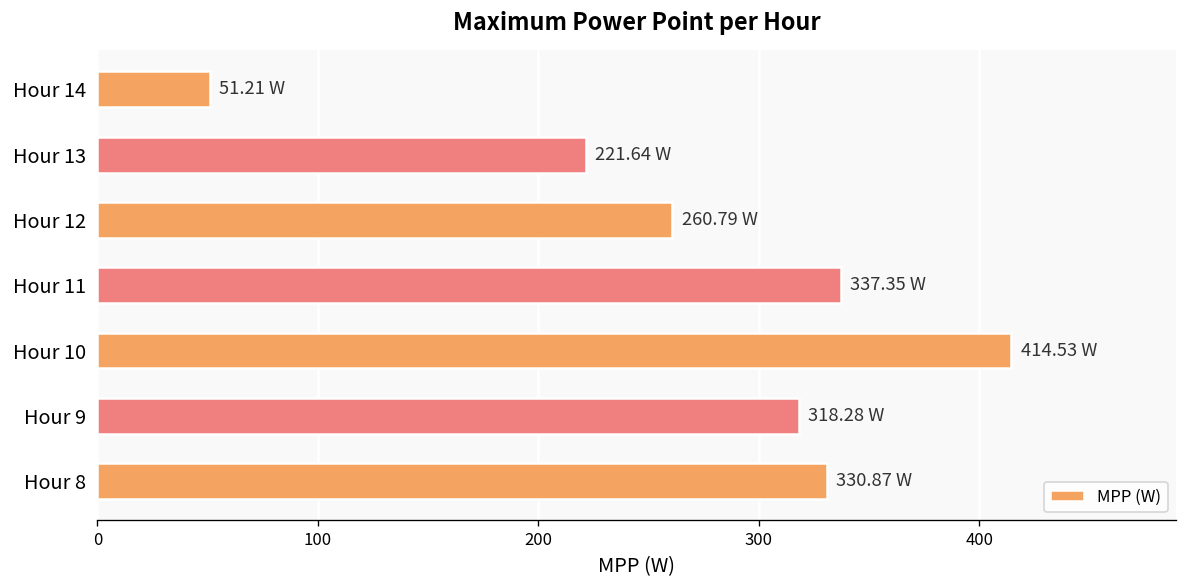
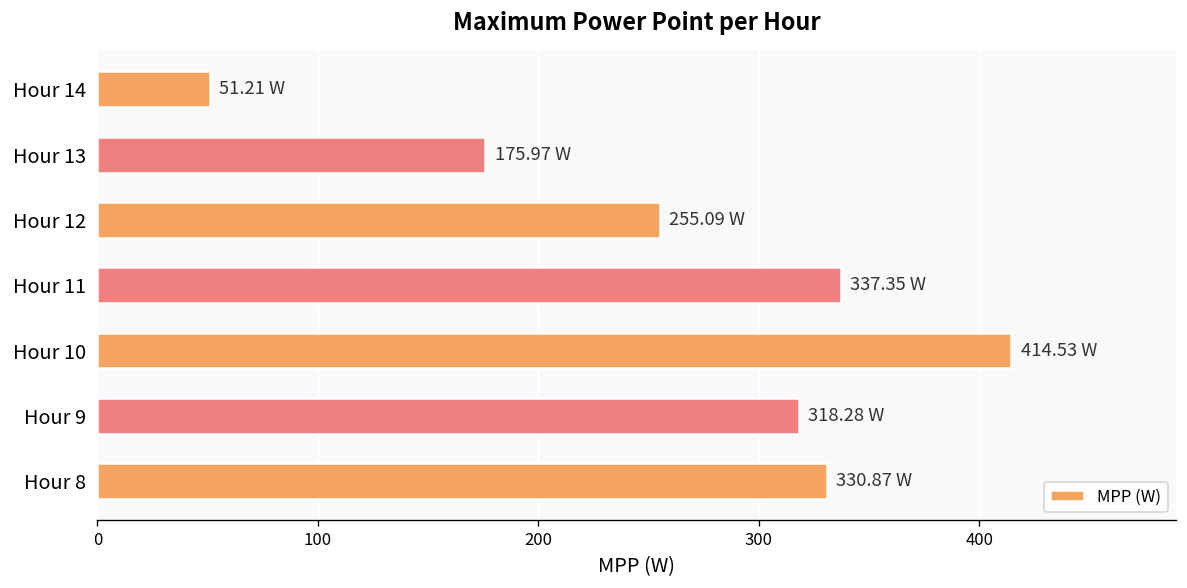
Hour 13: 221.64 -> 175.97
Hour 12: 260.79 -> 255.09
